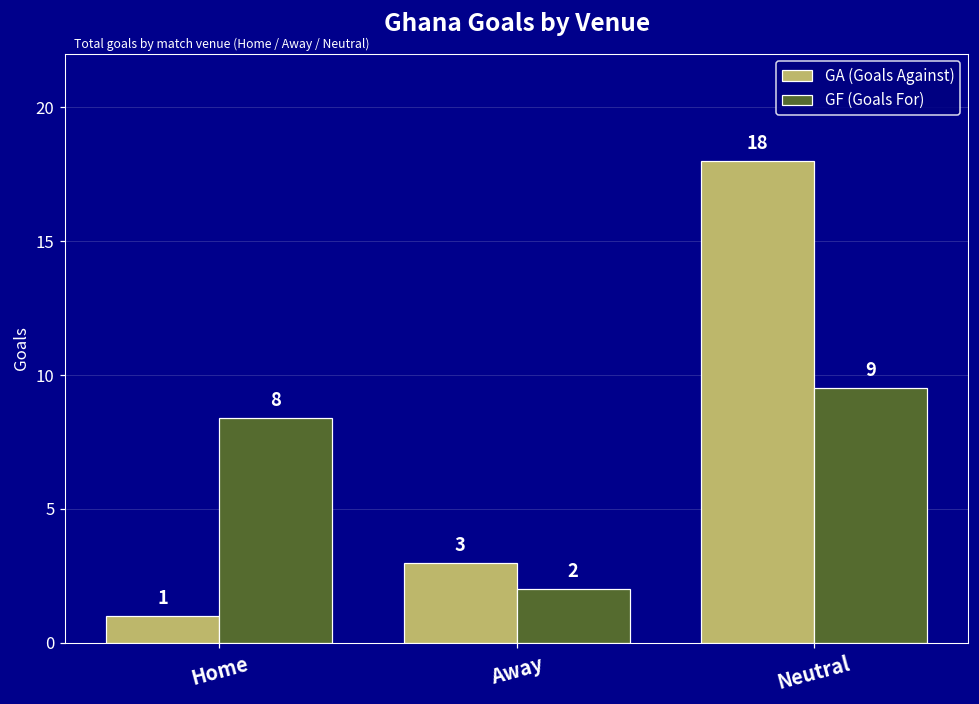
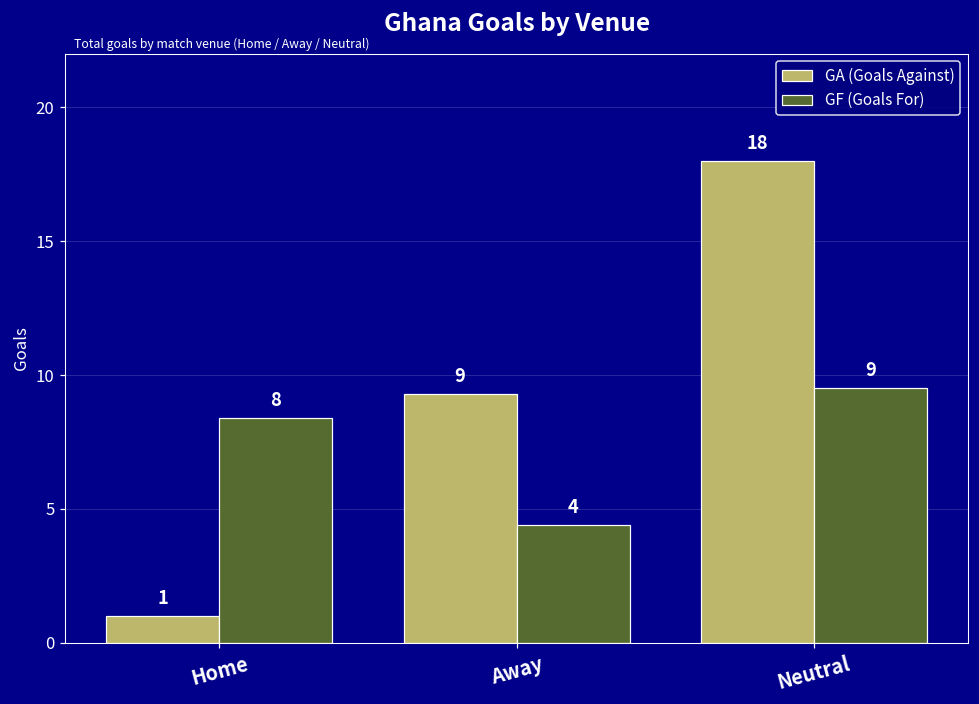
GA (Goals Against), Away: 3 -> 9
GF (Goals For), Away: 2 -> 4
